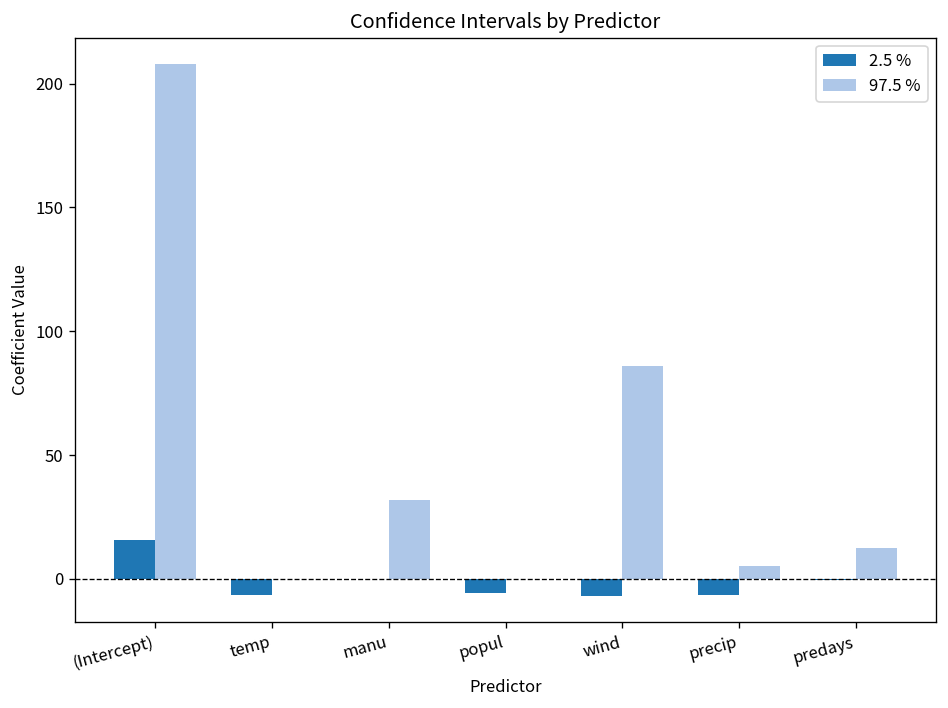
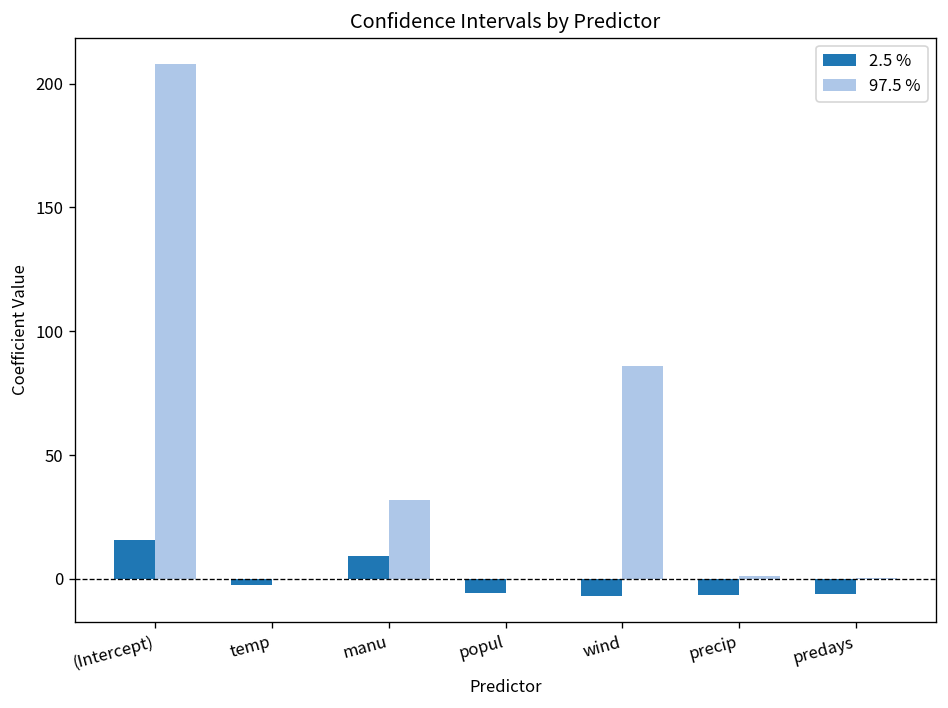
2.5 %, temp: -6 -> -3
2.5 %, manu: 0 -> 9
97.5 %, precip: 5 -> 1
2.5 %, predays: 0 -> -6
97.5 %, predays: 12 -> 0
